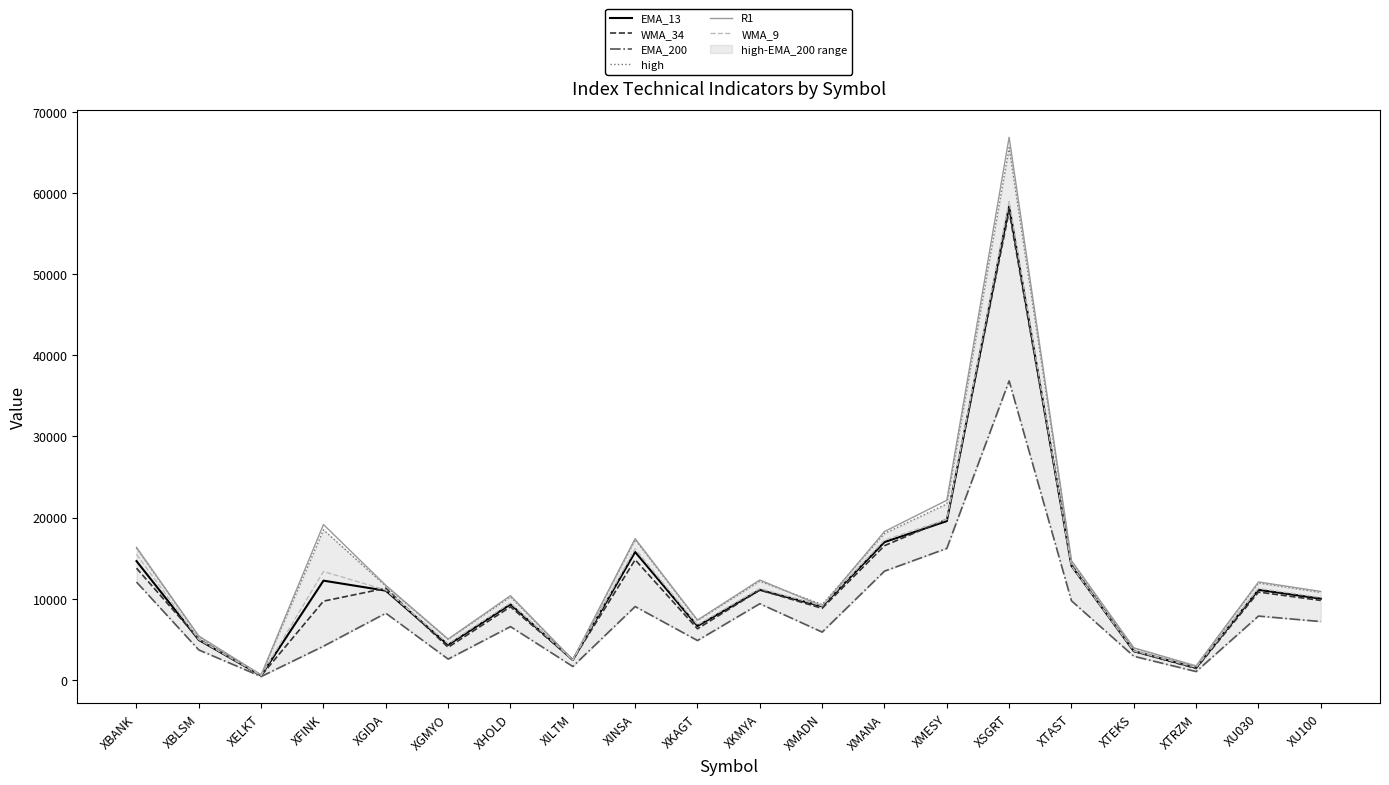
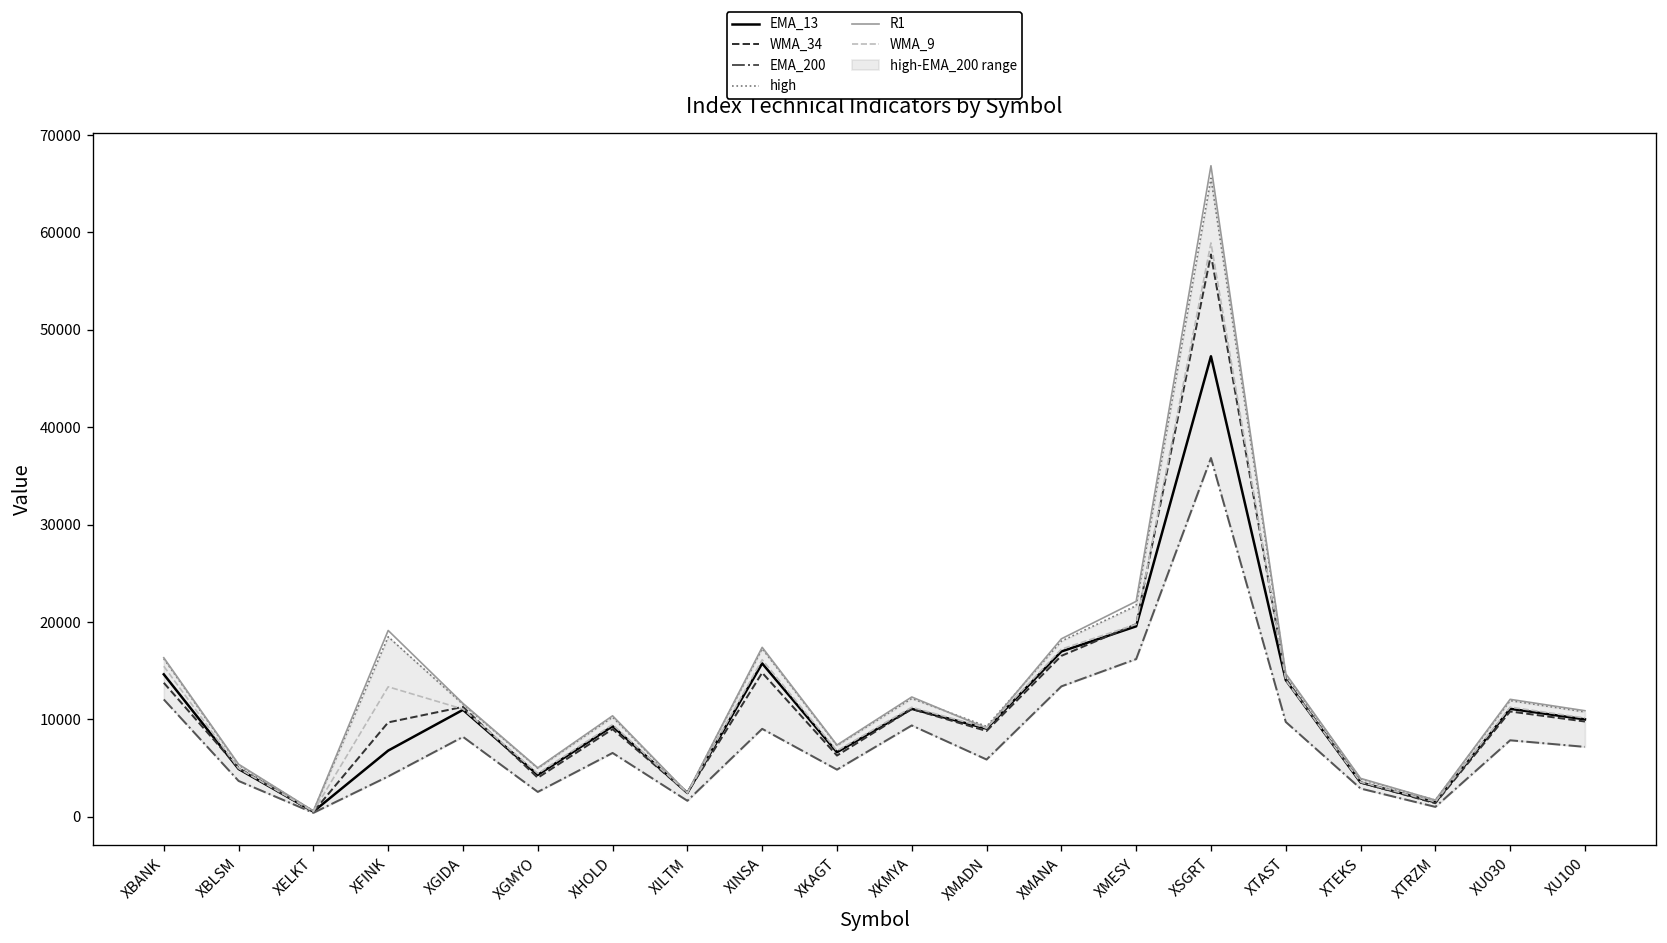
EMA_13, XFINK: 12000 -> 7000
EMA_13, XSGRT: 58000 -> 47000
